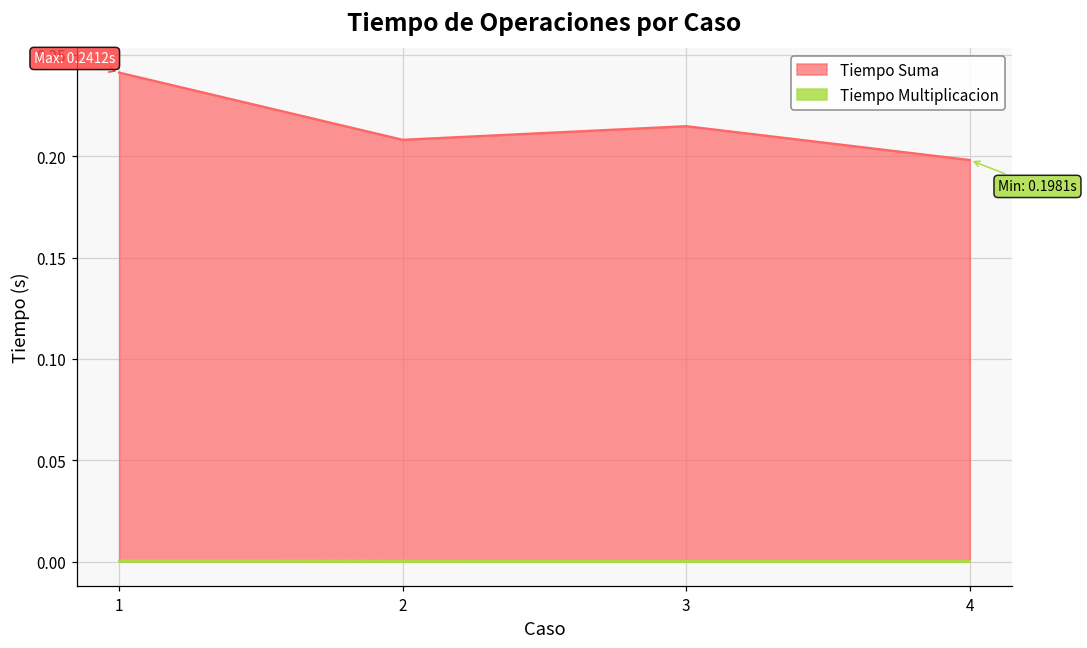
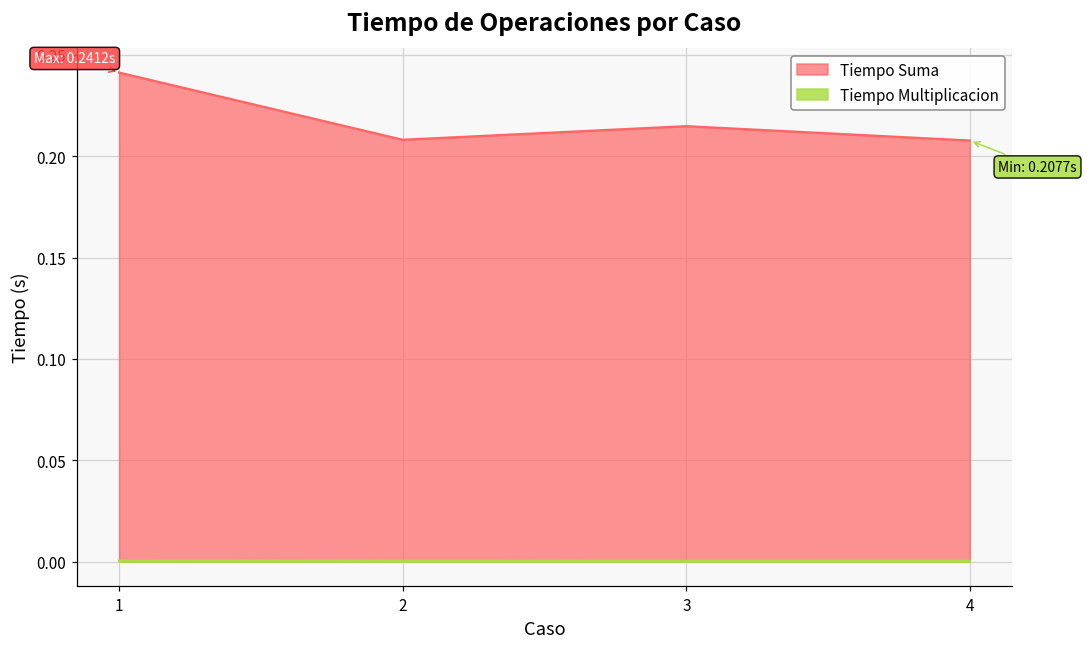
Tiempo Suma, 4: 0.1981s -> 0.2077s
